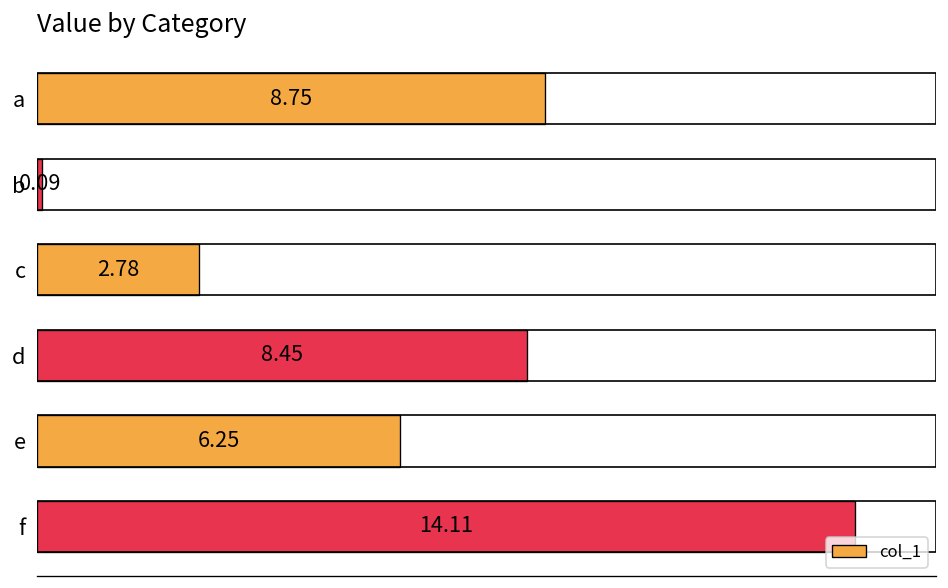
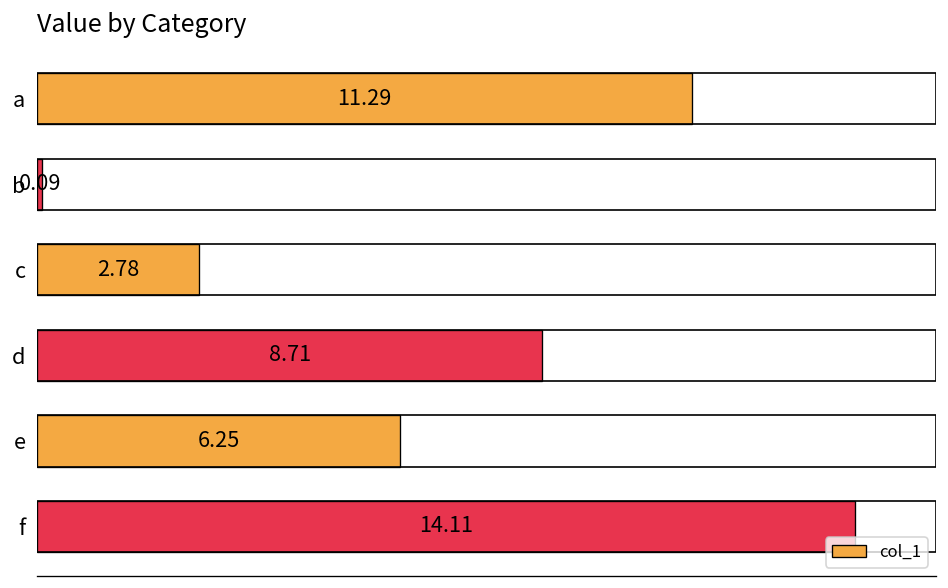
a: 8.75 -> 11.29
d: 8.45 -> 8.71
